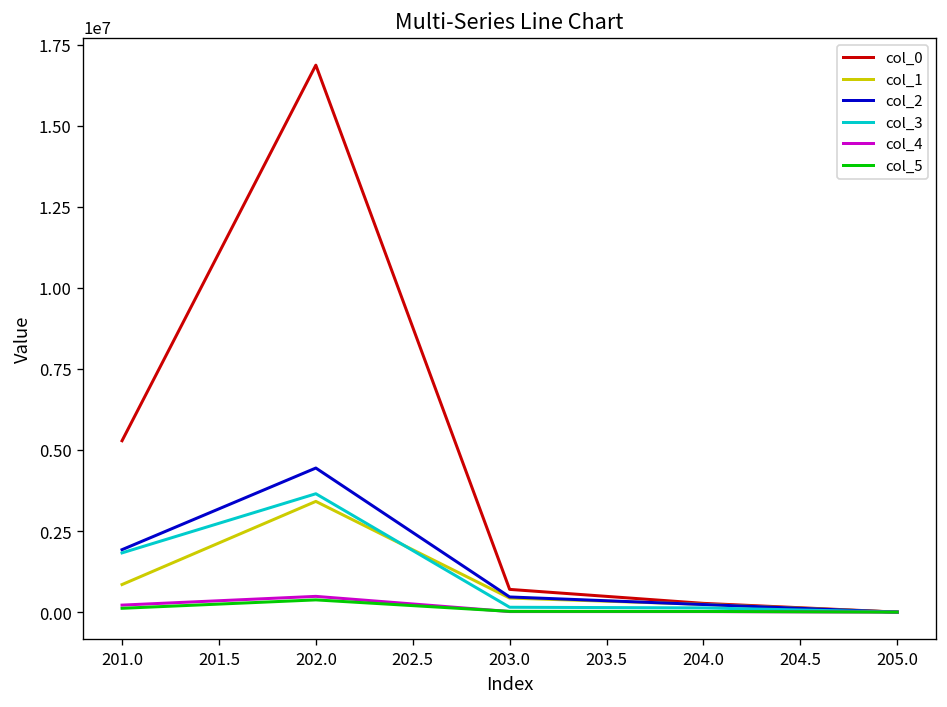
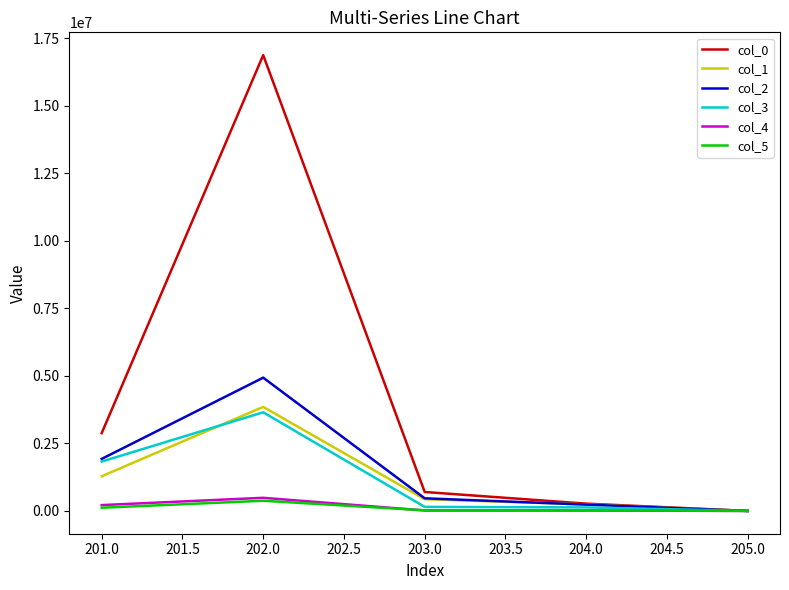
col_0, 201.0: 5300000 -> 2900000
col_1, 201.0: 900000 -> 1300000
col_1, 202.0: 3400000 -> 3900000
col_2, 202.0: 4400000 -> 4900000
